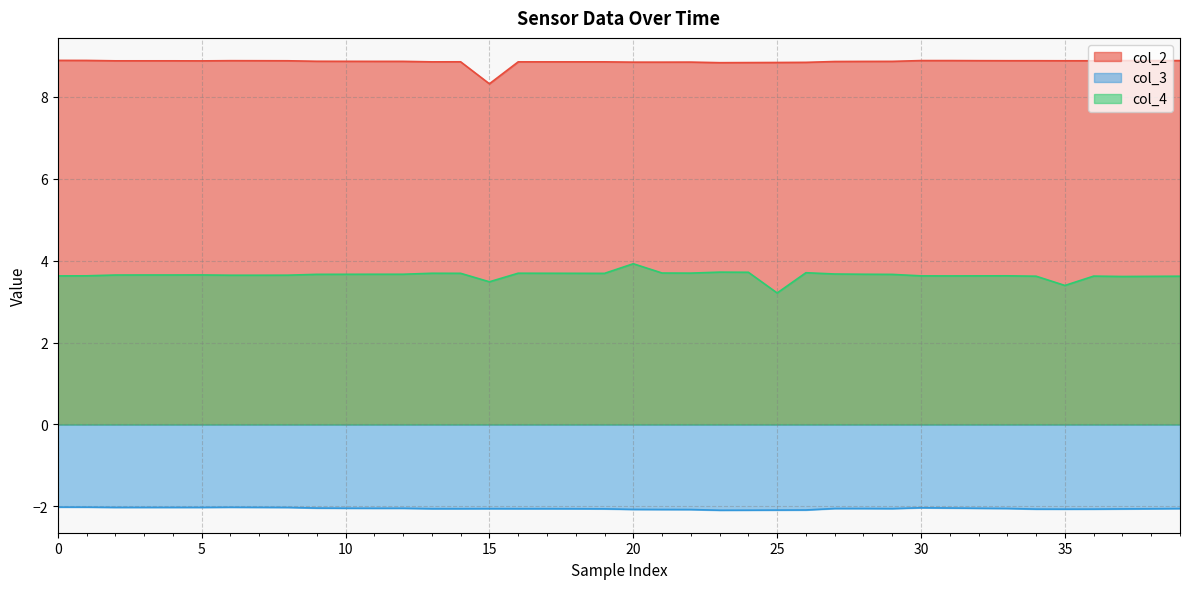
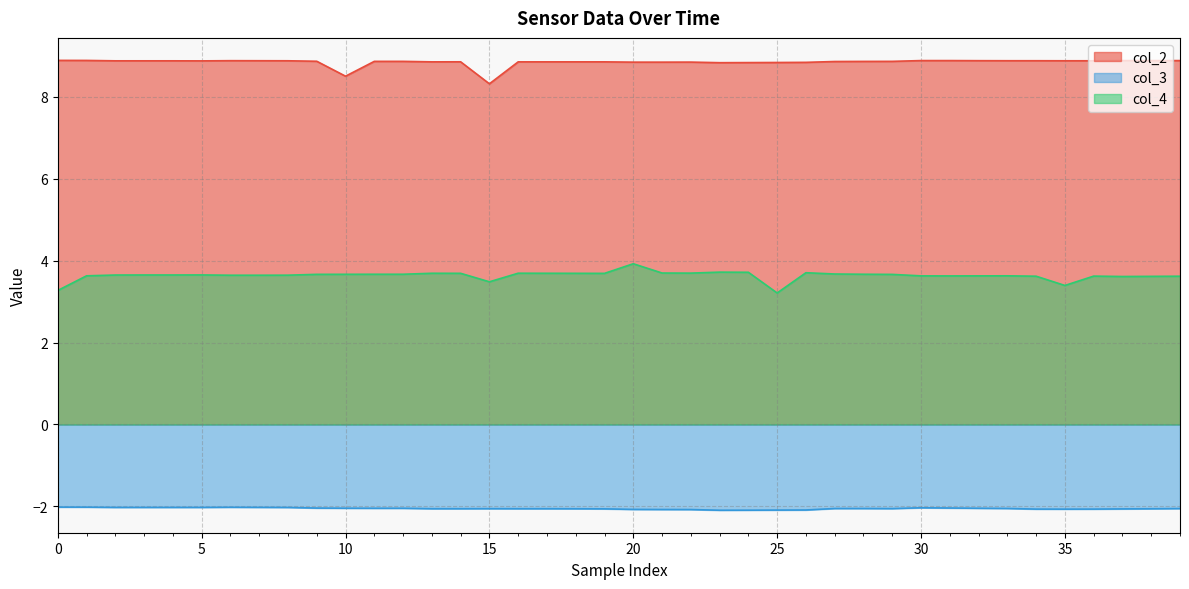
col_4, 0: 3.6 -> 3.3
col_2, 10: 8.9 -> 8.5
